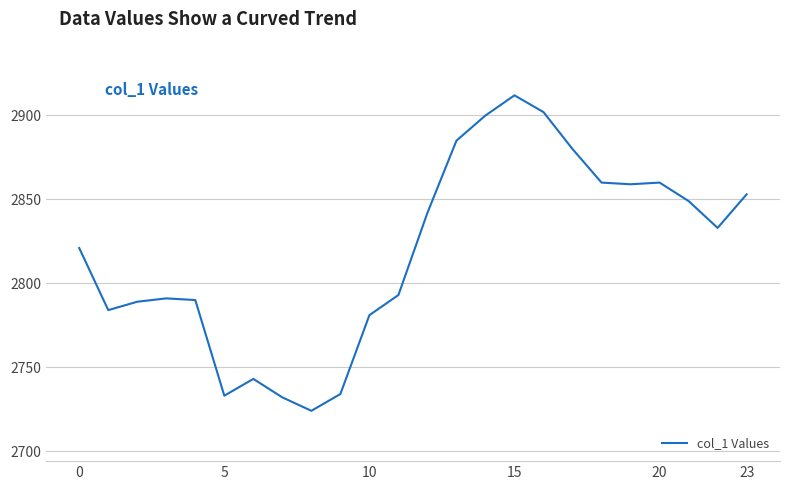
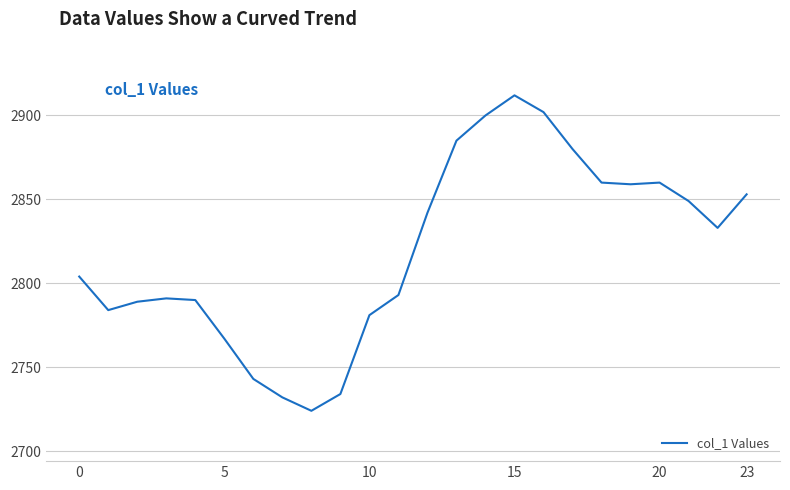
0: 2821 -> 2804
5: 2733 -> 2767
